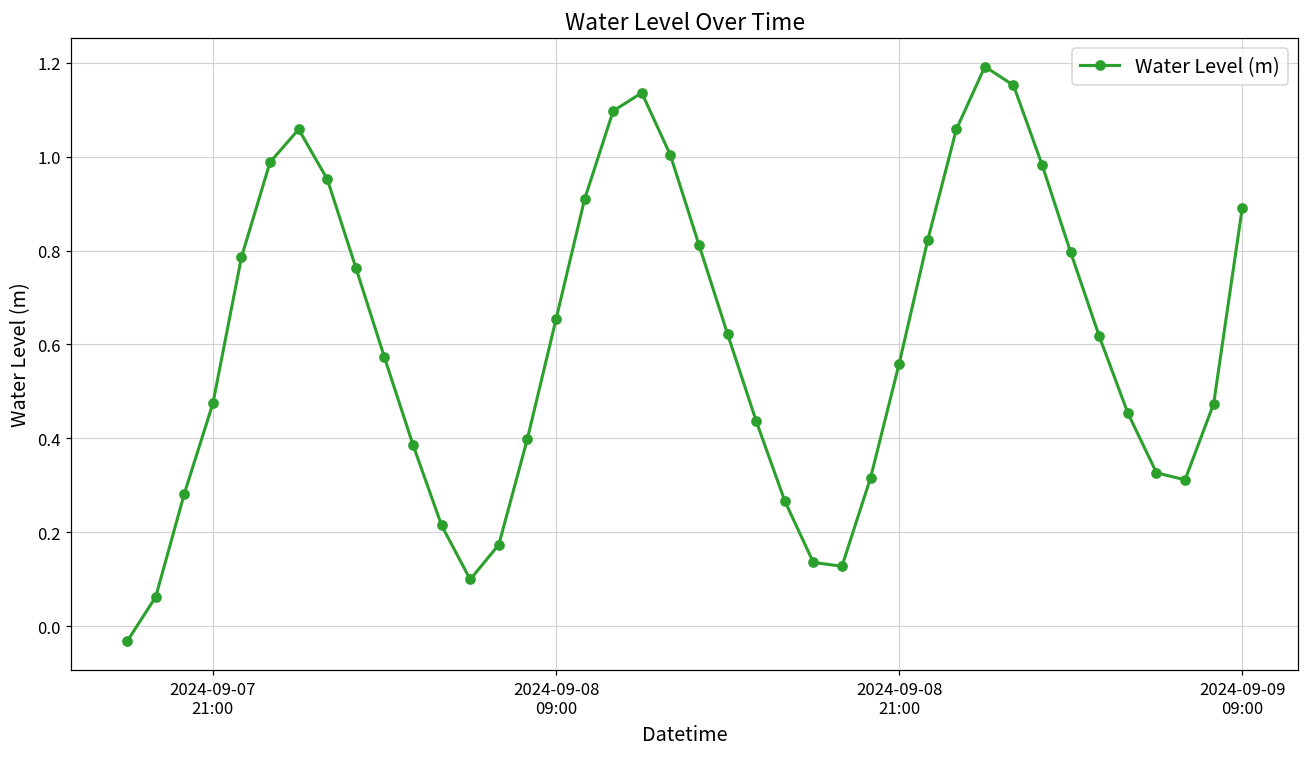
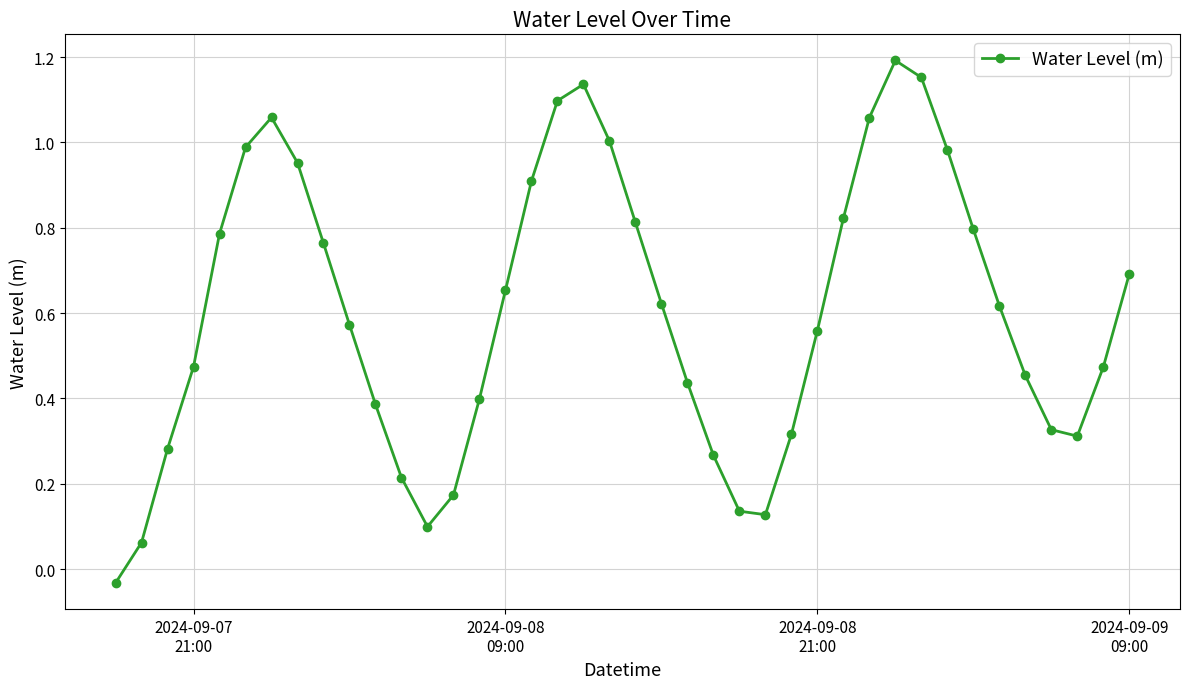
2024-09-09 09:00: 0.89 -> 0.69
